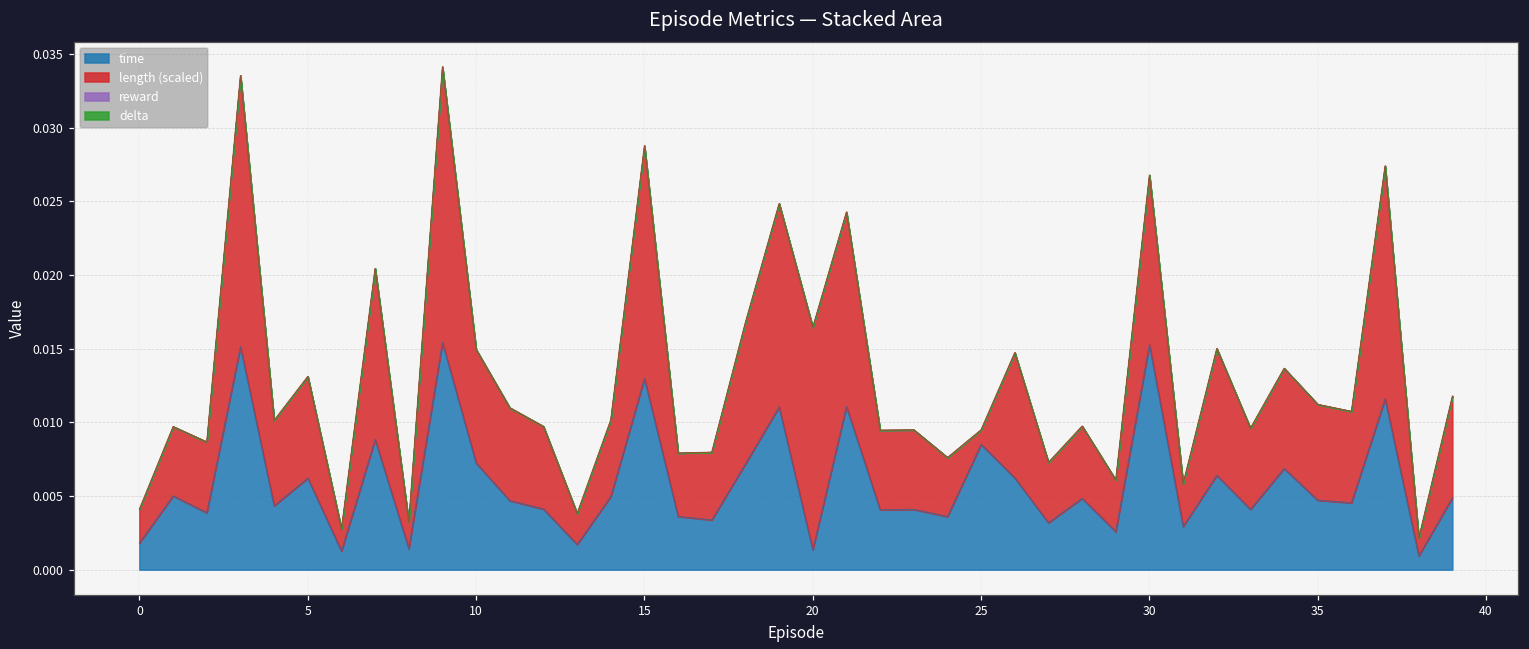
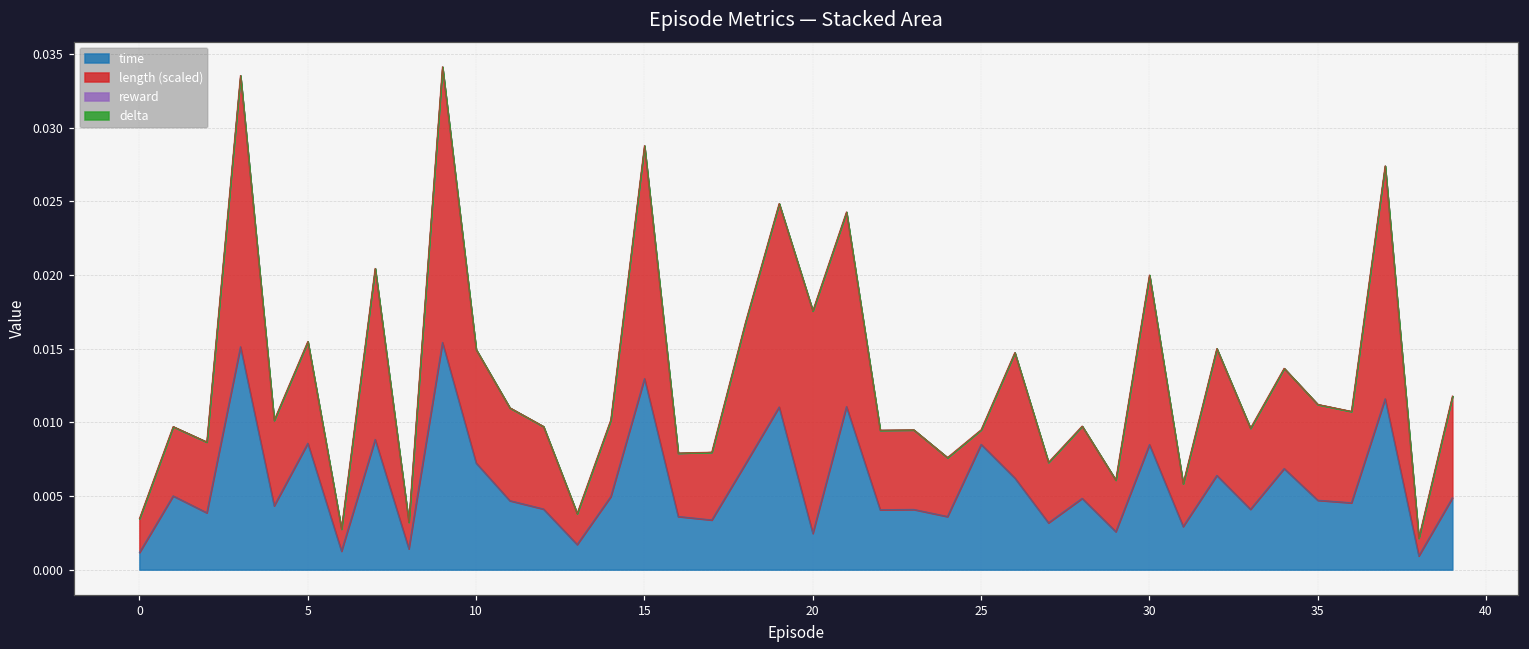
time, 0: 0.0018 -> 0.0012
time, 5: 0.0062 -> 0.0086
time, 20: 0.0013 -> 0.0025
time, 30: 0.0153 -> 0.0085
